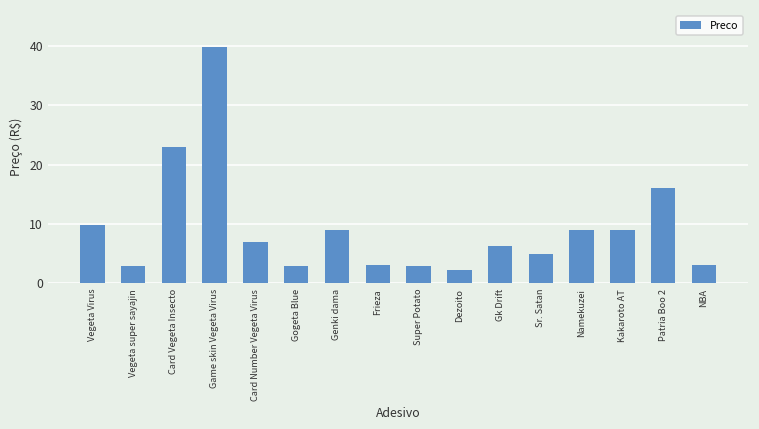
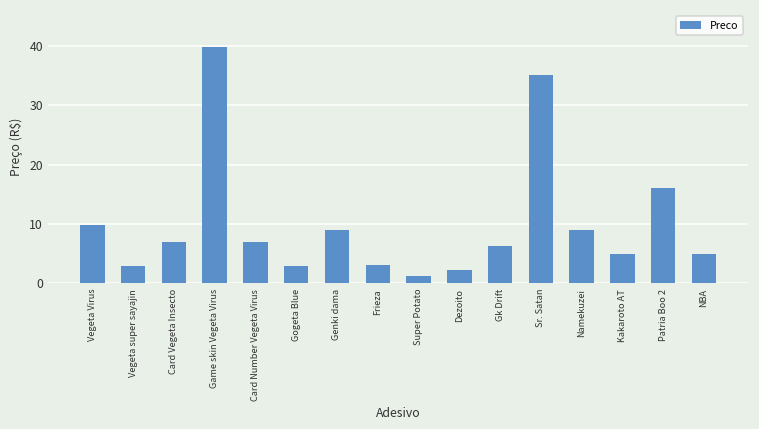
Card Vegeta Insecto: 23 -> 7
Super Potato: 3 -> 1
Sr. Satan: 5 -> 35
Kakaroto AT: 9 -> 5
NBA: 3 -> 5
